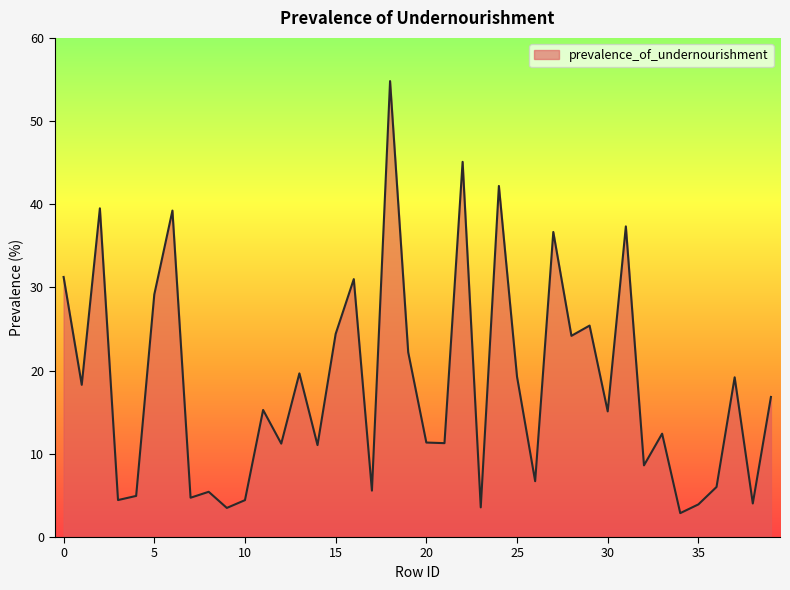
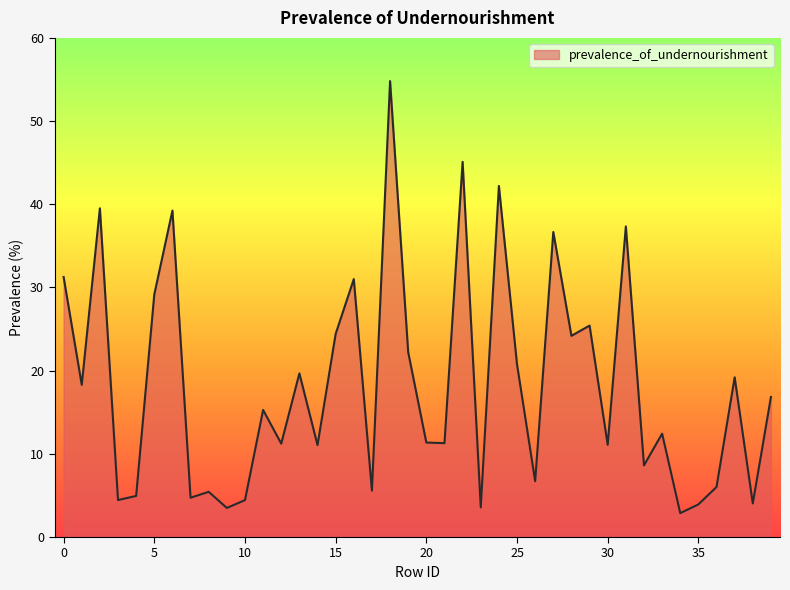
25: 19 -> 21
30: 15 -> 11
